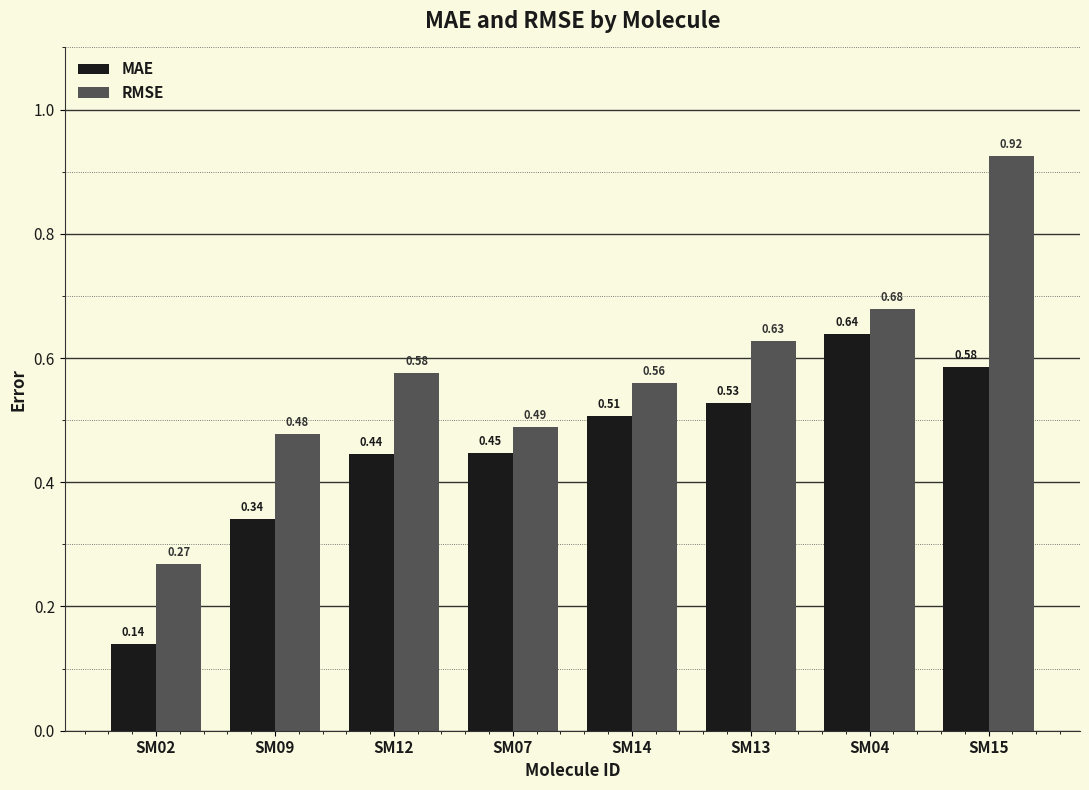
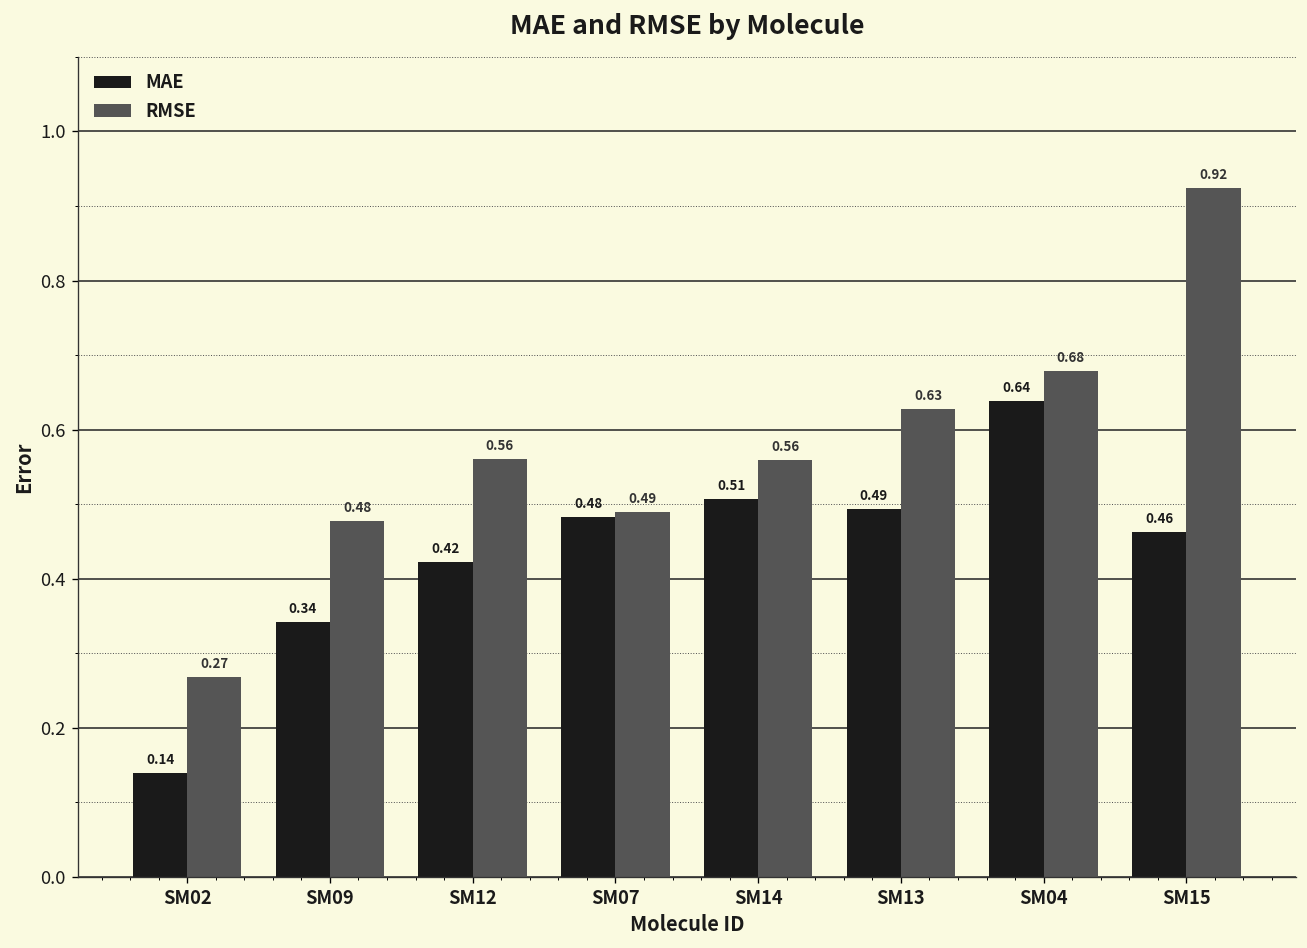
MAE, SM12: 0.44 -> 0.42
RMSE, SM12: 0.58 -> 0.56
MAE, SM07: 0.45 -> 0.48
MAE, SM13: 0.53 -> 0.49
MAE, SM15: 0.58 -> 0.46
